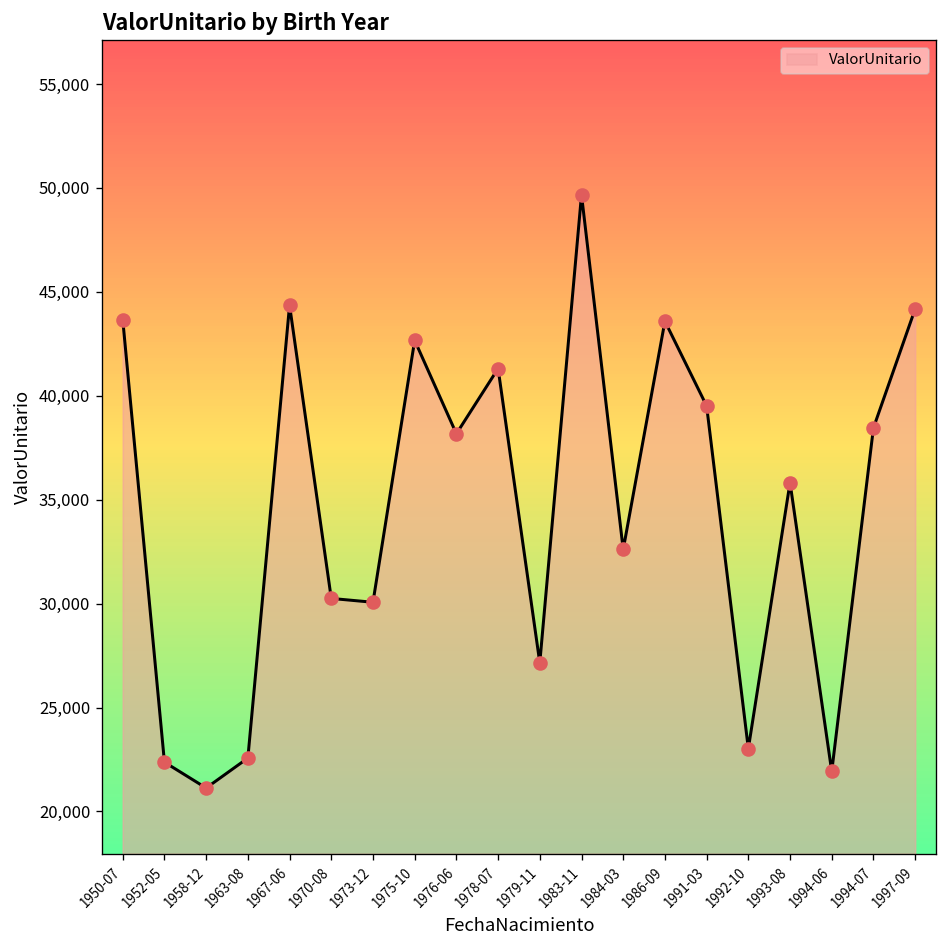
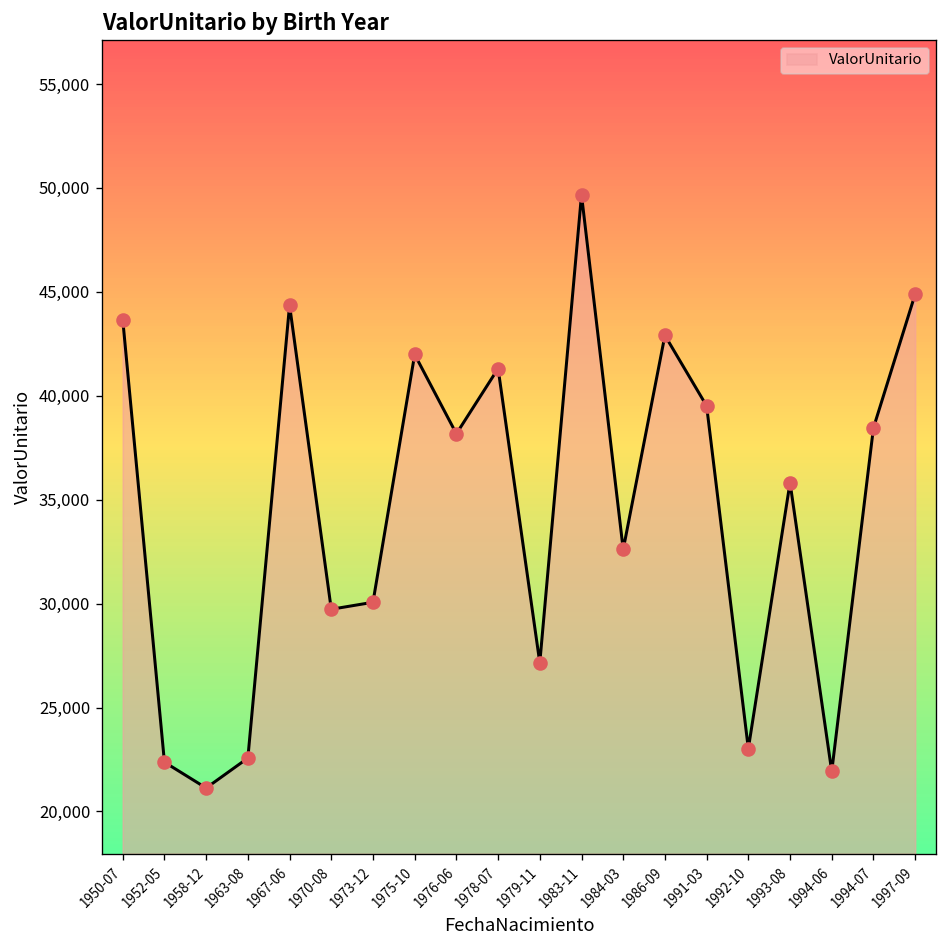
1970-08: 30,200 -> 29,700
1975-10: 42,700 -> 42,000
1986-09: 43,600 -> 42,900
1997-09: 44,200 -> 44,900
